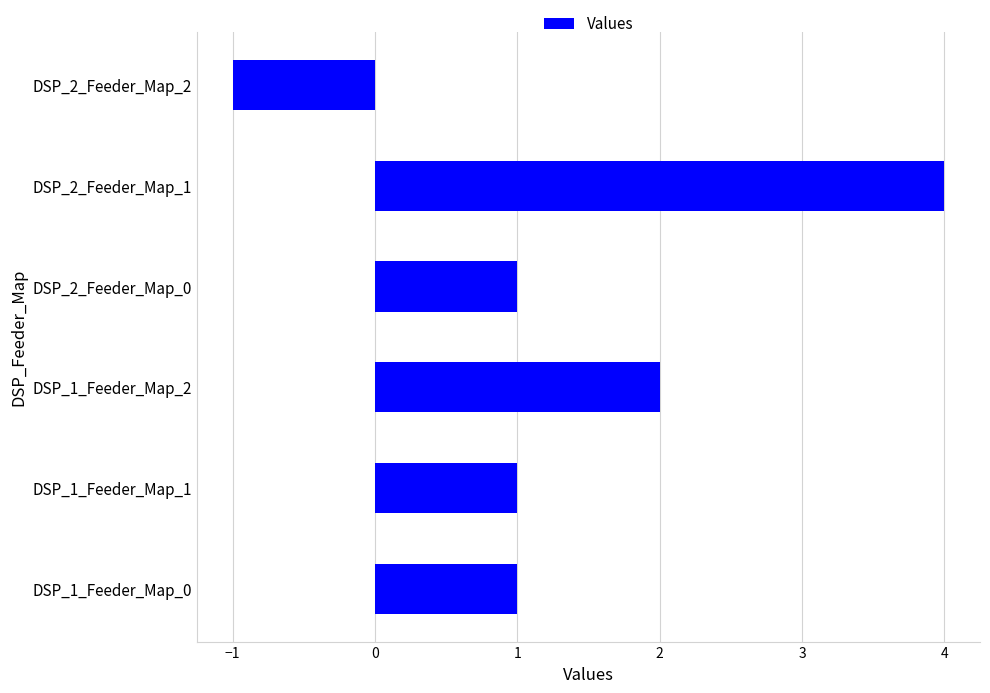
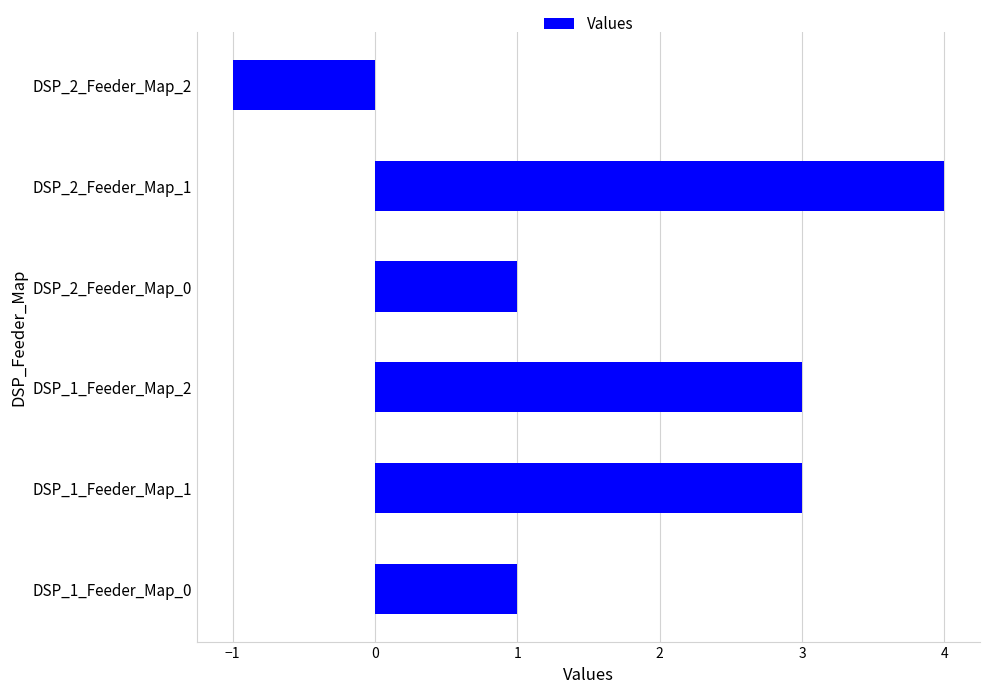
DSP_1_Feeder_Map_2: 2 -> 3
DSP_1_Feeder_Map_1: 1 -> 3
